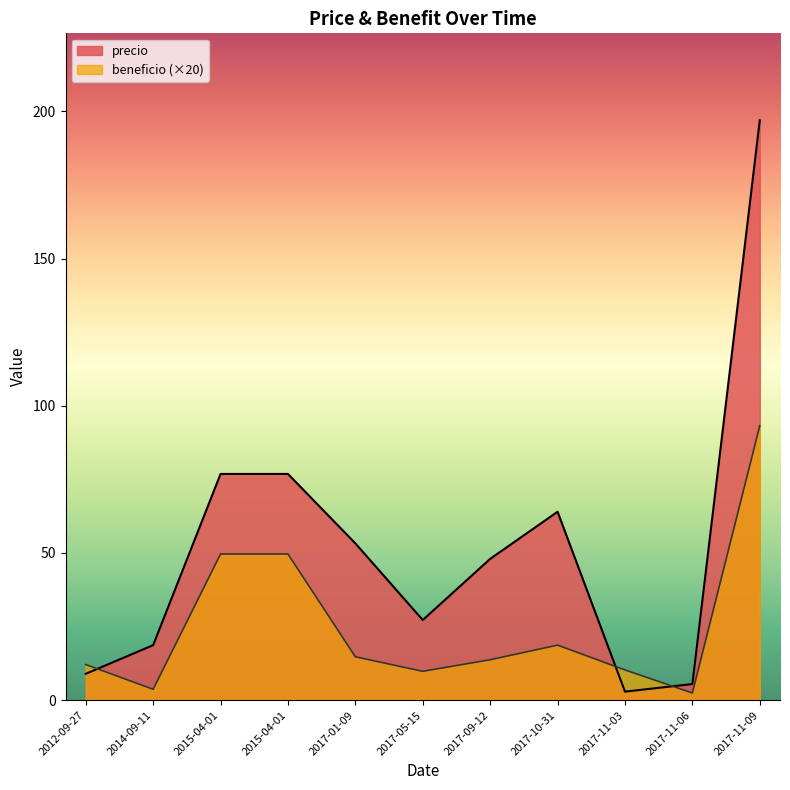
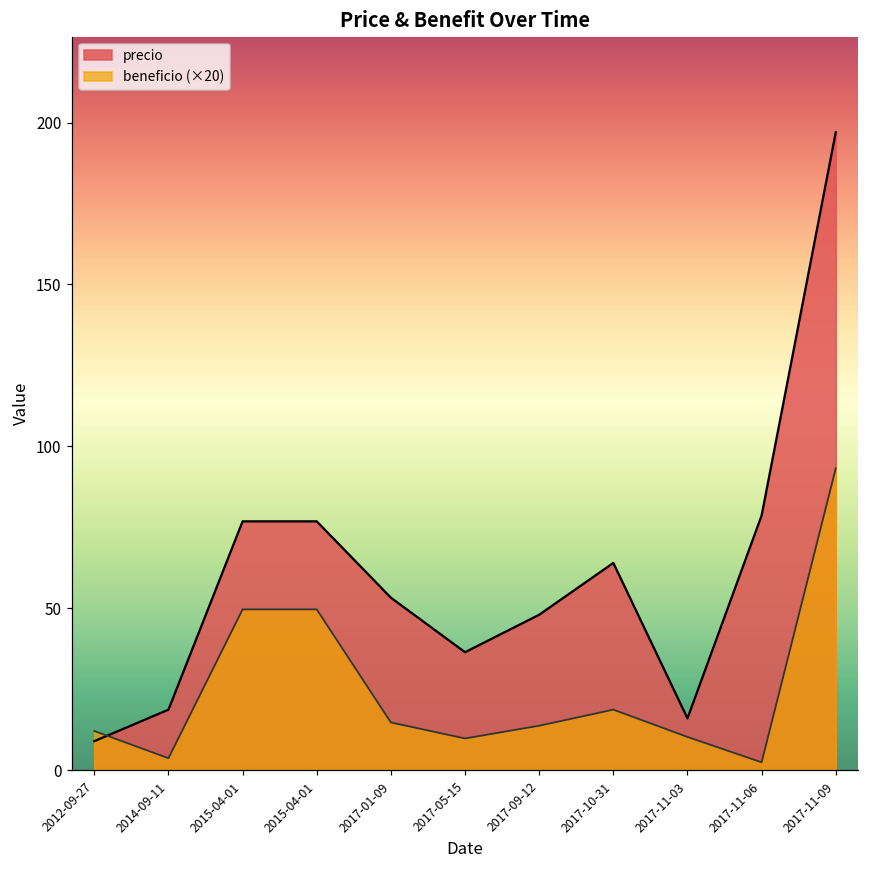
precio, 2017-05-15: 27 -> 36
precio, 2017-11-03: 3 -> 16
precio, 2017-11-06: 5 -> 79
